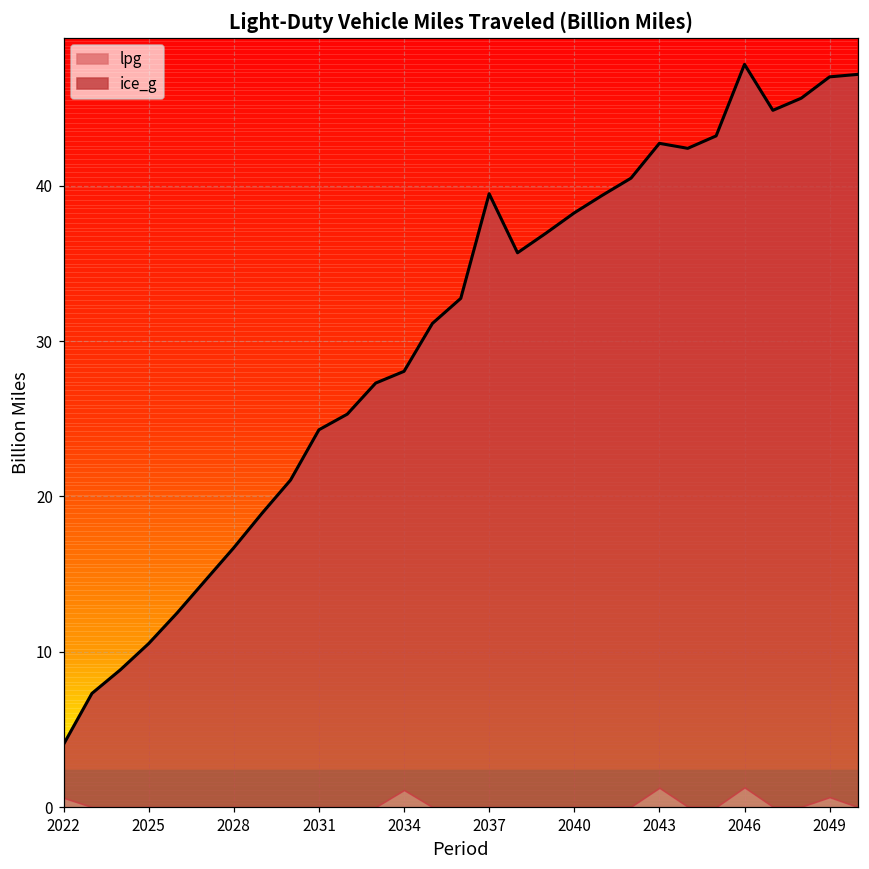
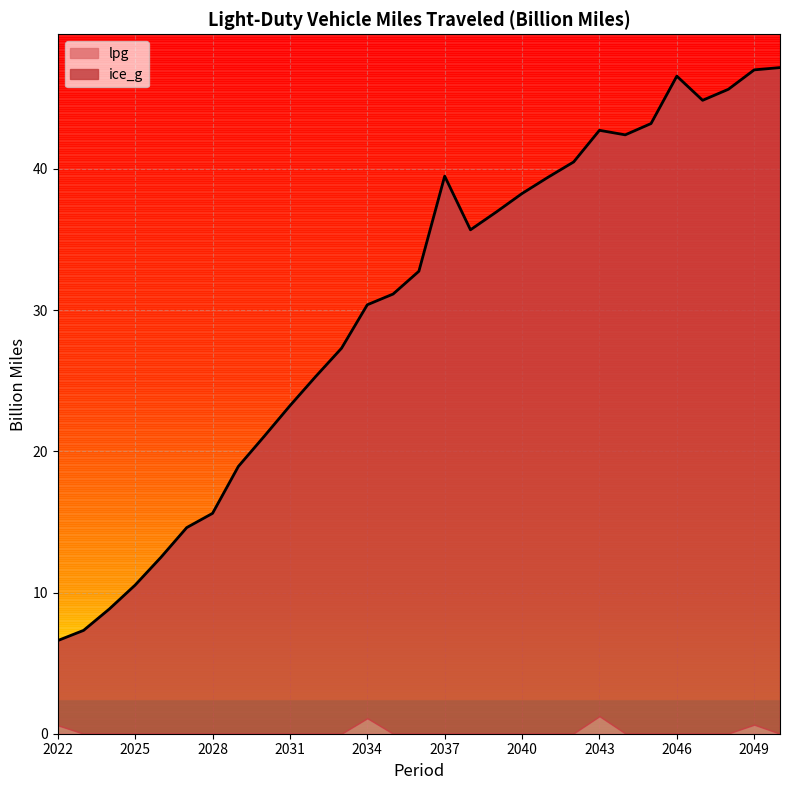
ice_g, 2022: 3.4 -> 6.0
ice_g, 2028: 16.7 -> 15.6
ice_g, 2031: 24.3 -> 23.2
ice_g, 2034: 27.0 -> 29.3
lpg, 2046: 1.3 -> 0.0
